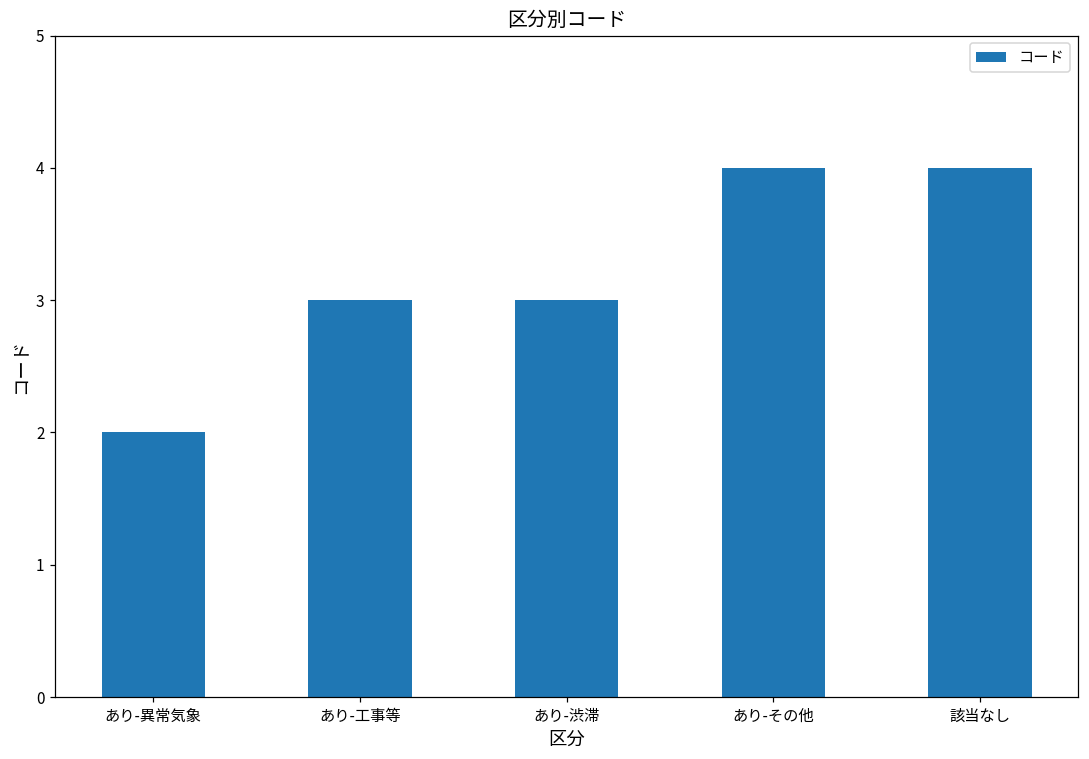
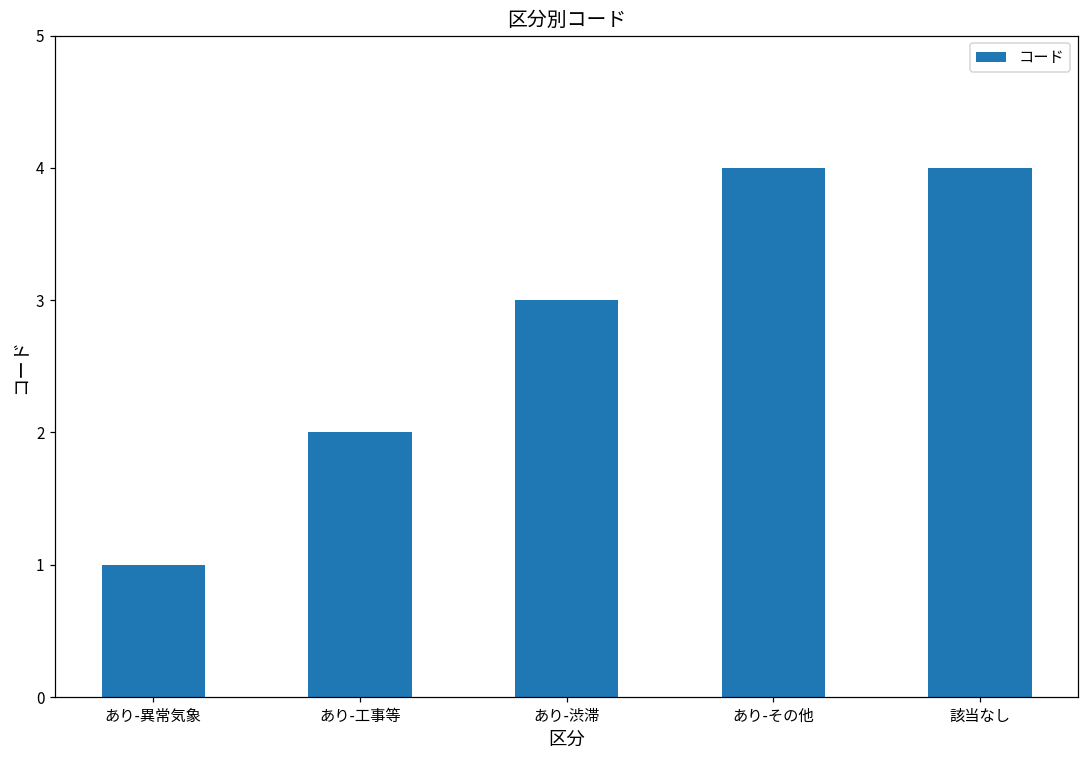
あり-異常気象: 2 -> 1
あり-工事等: 3 -> 2
